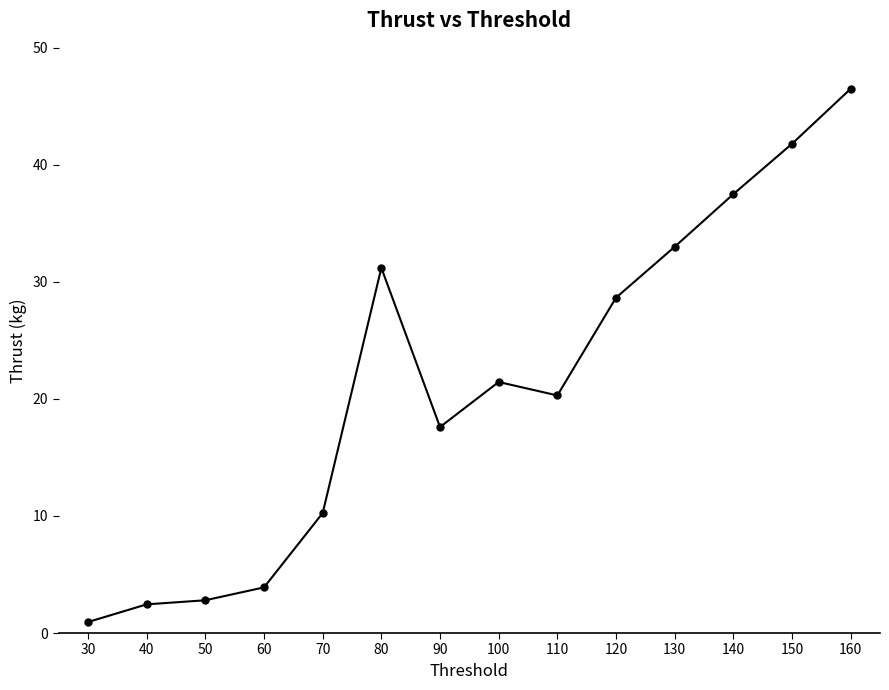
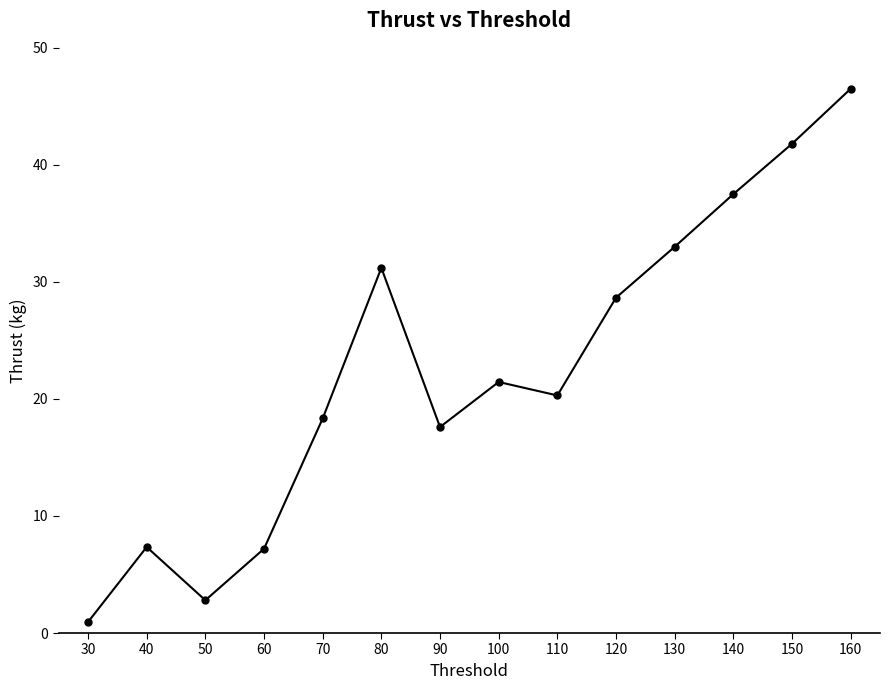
40: 2.5 -> 7.4
60: 3.9 -> 7.2
70: 10.3 -> 18.3
